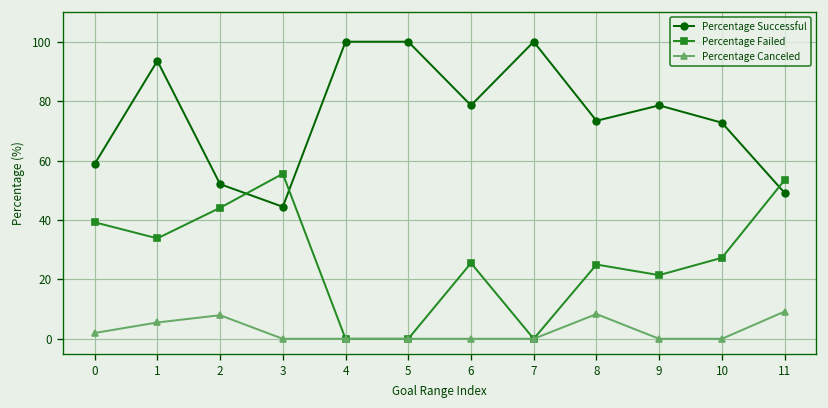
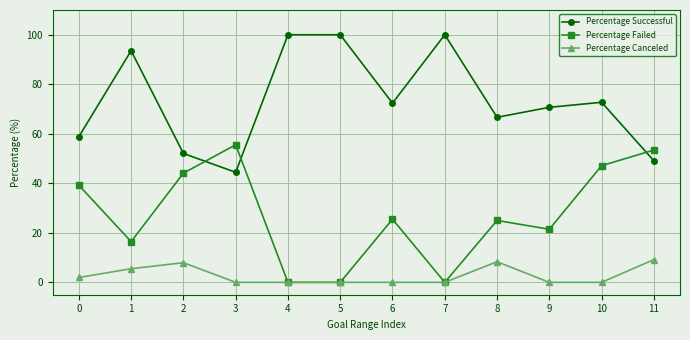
Percentage Failed, 1: 34 -> 16
Percentage Successful, 6: 79 -> 72
Percentage Successful, 8: 73 -> 67
Percentage Successful, 9: 79 -> 71
Percentage Failed, 10: 27 -> 47
